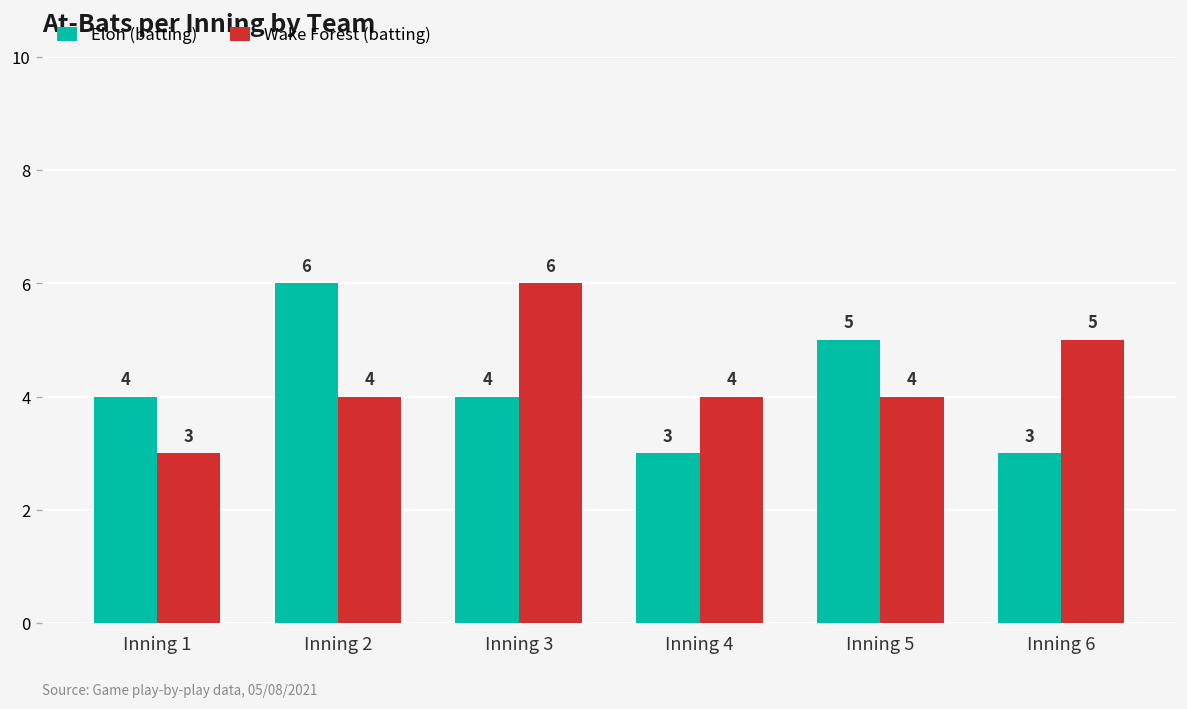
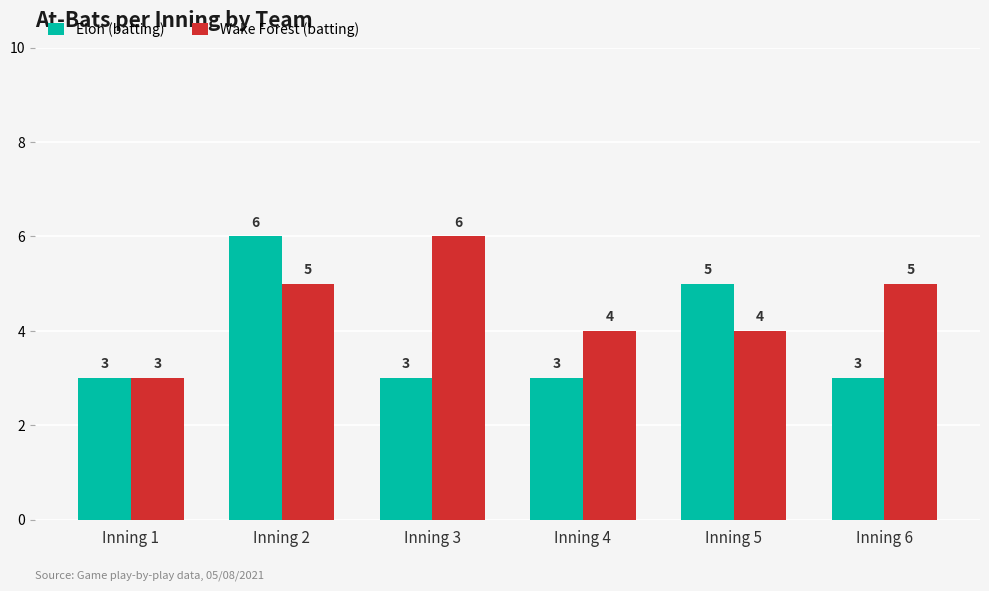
Elon (batting), Inning 1: 4 -> 3
Wake Forest (batting), Inning 2: 4 -> 5
Elon (batting), Inning 3: 4 -> 3
